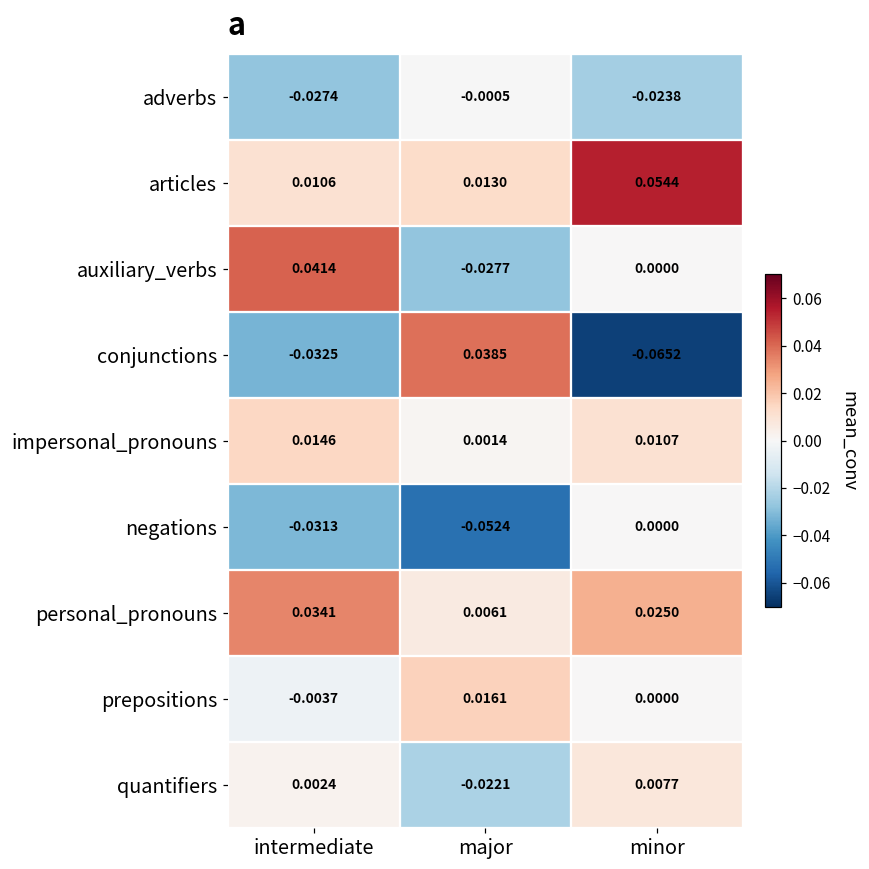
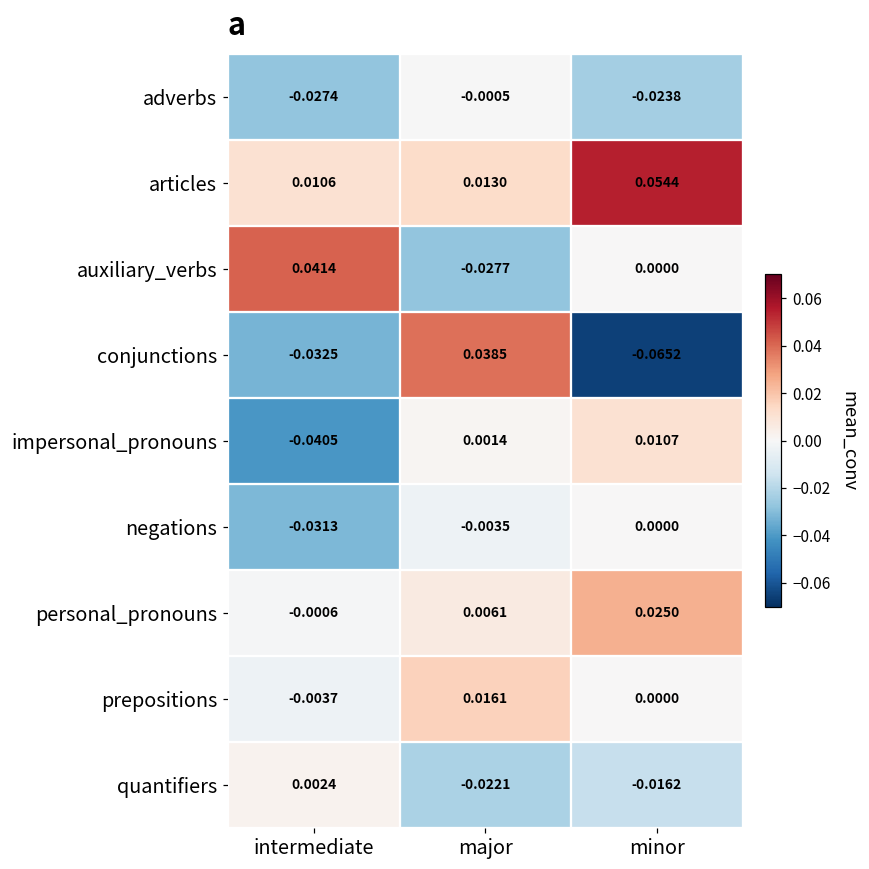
impersonal_pronouns, intermediate: 0.0146 -> -0.0405
negations, major: -0.0524 -> -0.0035
personal_pronouns, intermediate: 0.0341 -> -0.0006
quantifiers, minor: 0.0077 -> -0.0162
